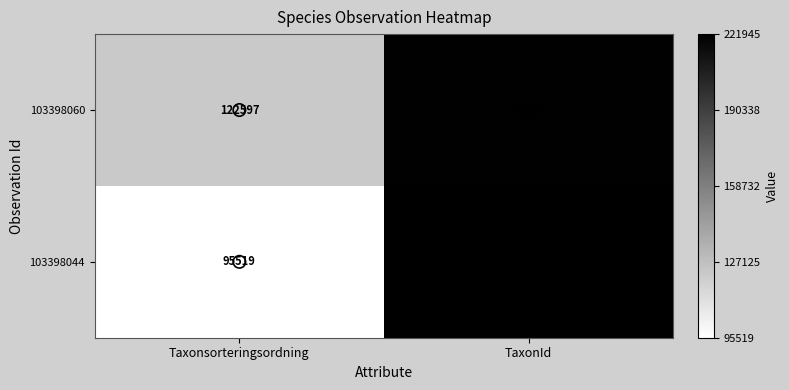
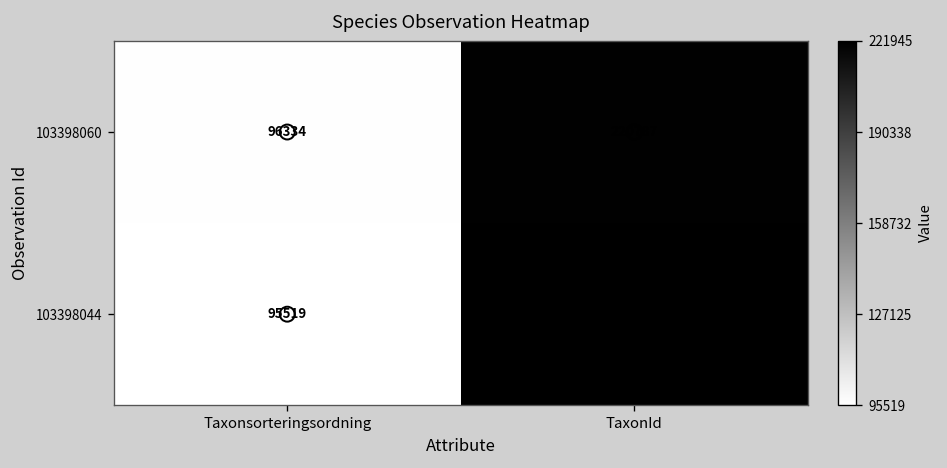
103398060, Taxonsorteringsordning: 122597 -> 96334
